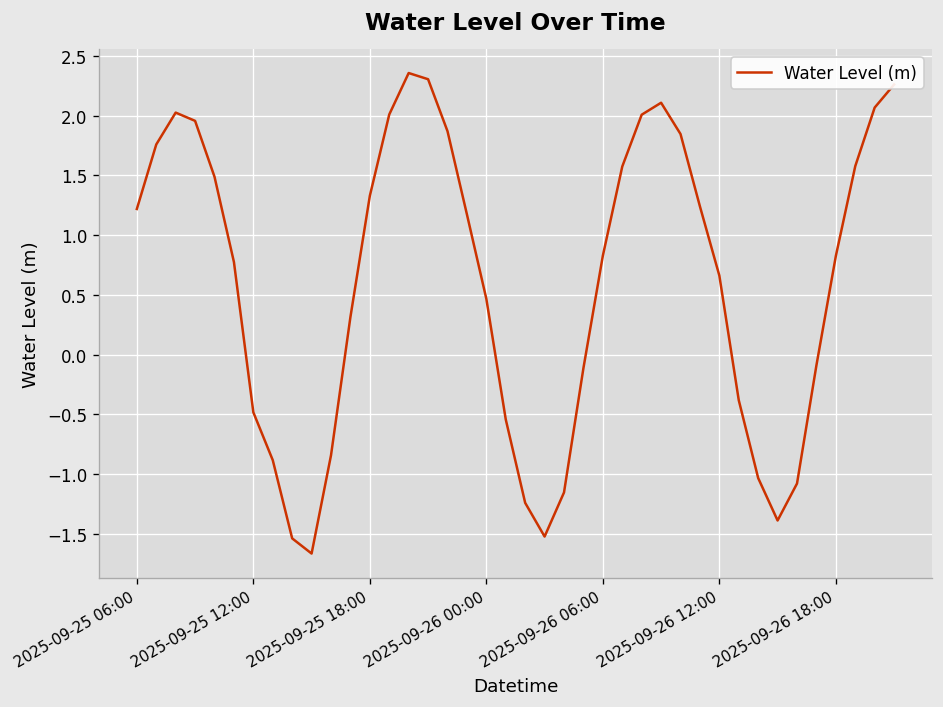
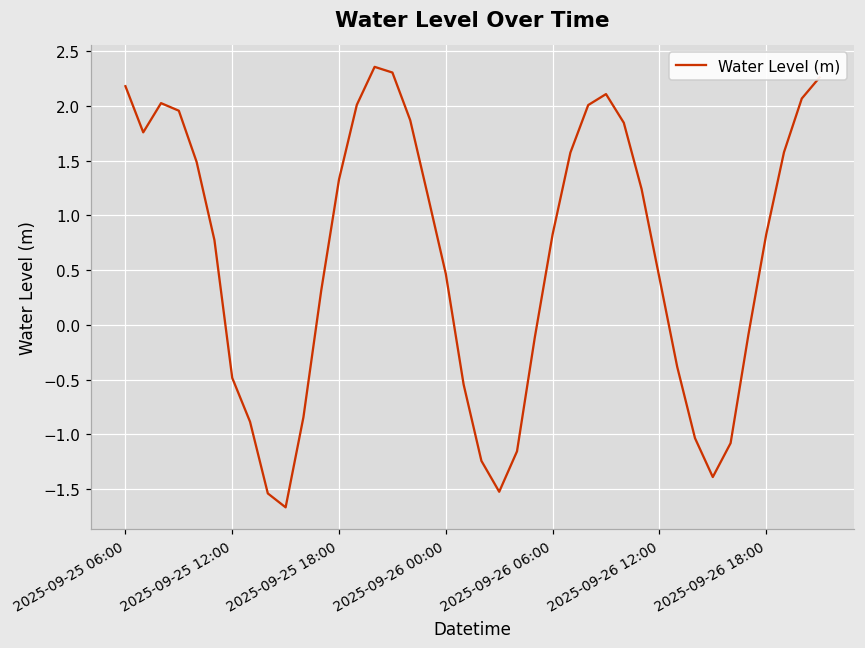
2025-09-25 06:00: 1.2 -> 2.2
2025-09-26 12:00: 0.7 -> 0.4
